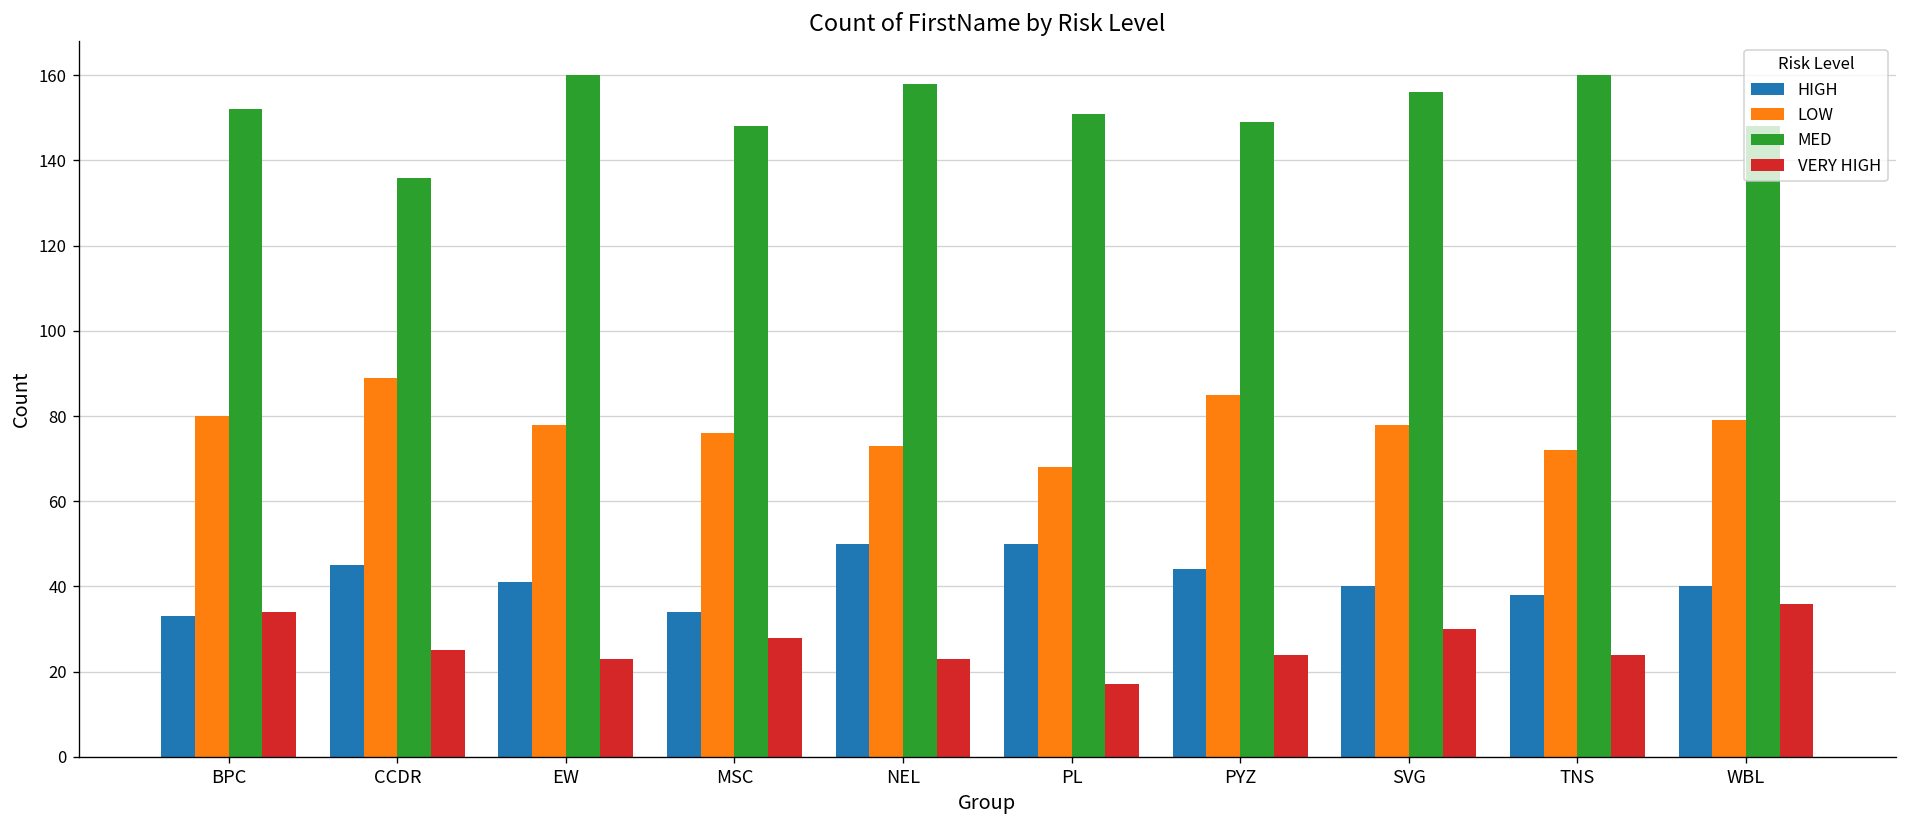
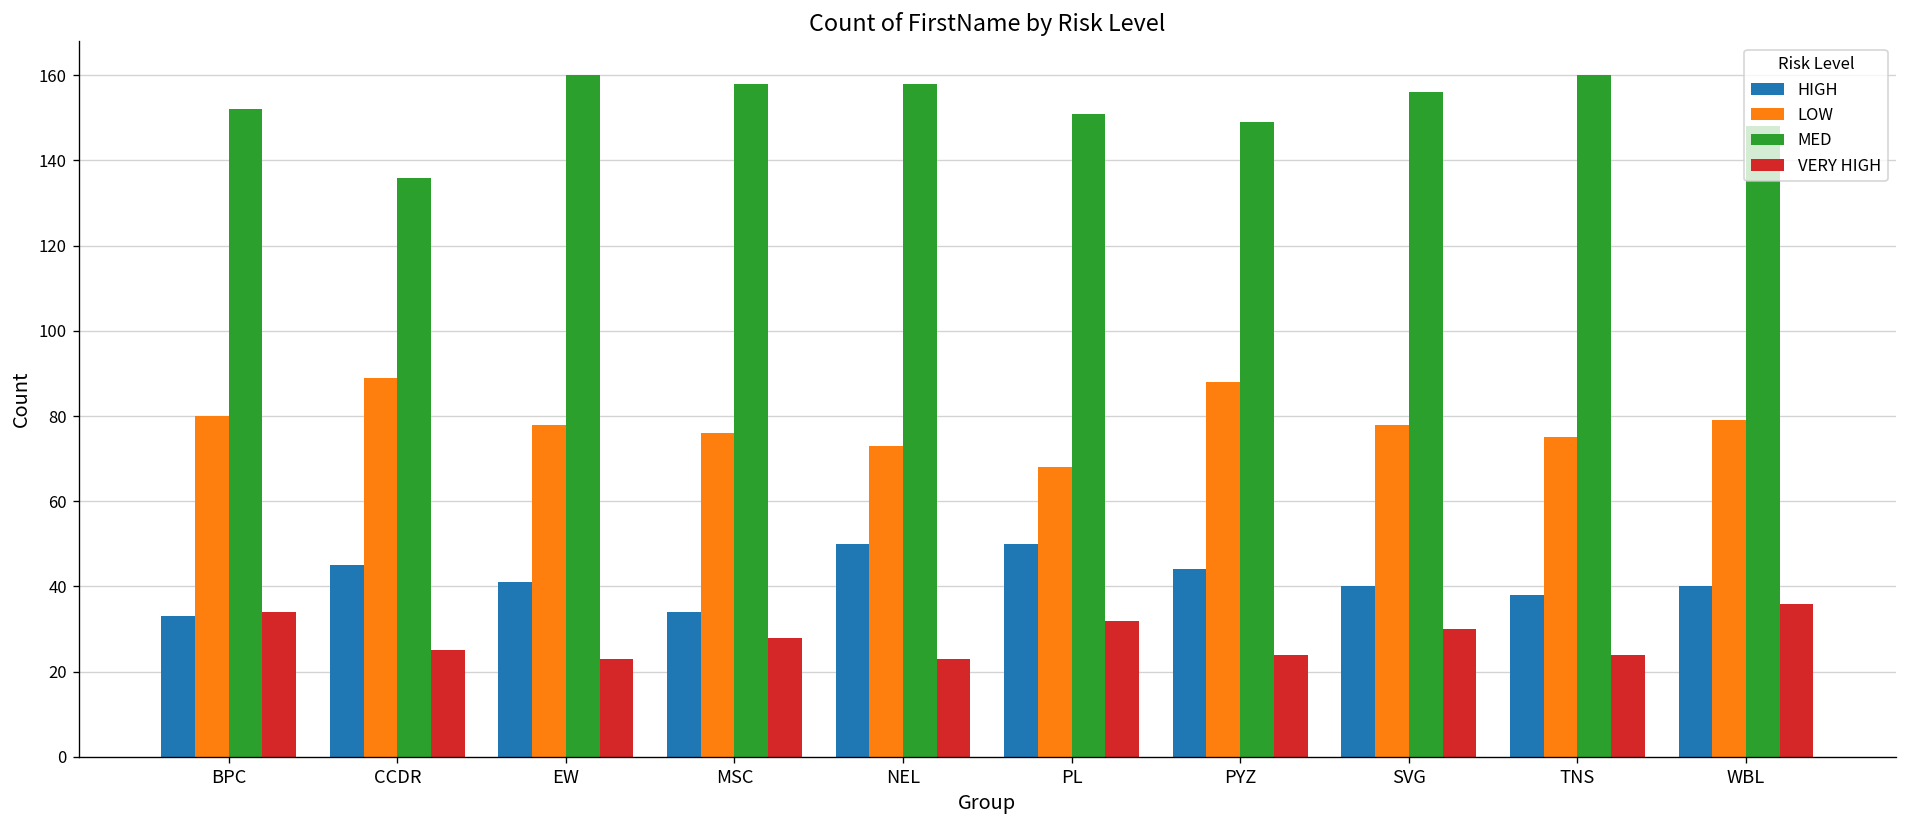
MED, MSC: 148 -> 158
VERY HIGH, PL: 17 -> 32
LOW, PYZ: 85 -> 88
LOW, TNS: 72 -> 75
